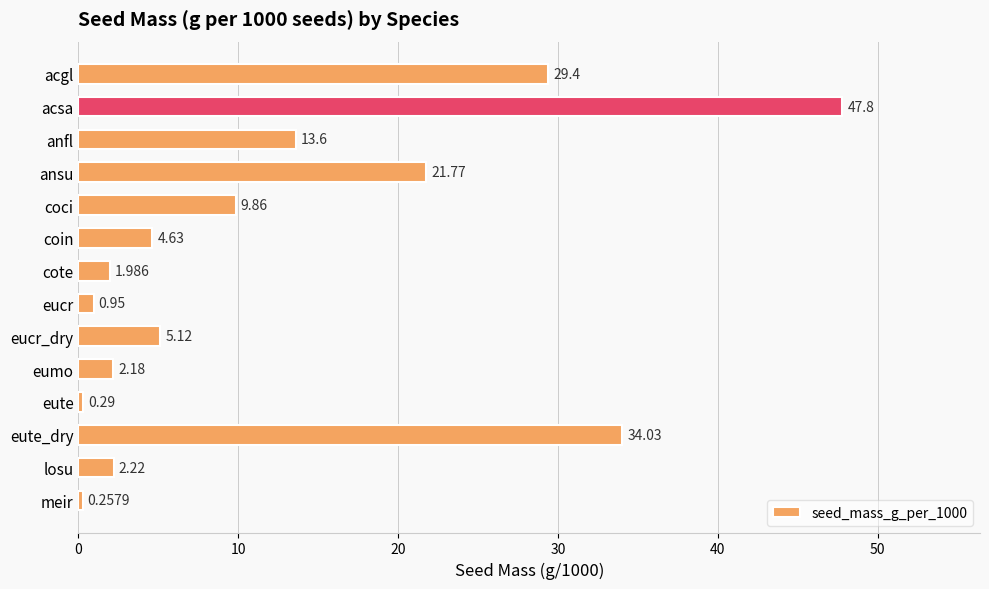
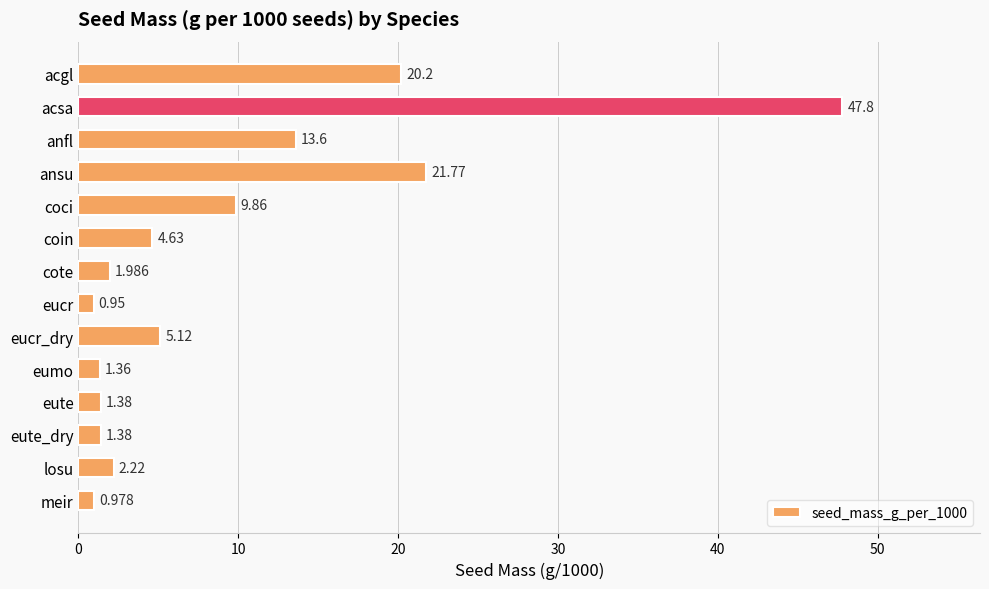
acgl: 29.4 -> 20.2
eumo: 2.18 -> 1.36
eute: 0.29 -> 1.38
eute_dry: 34.03 -> 1.38
meir: 0.2579 -> 0.978
